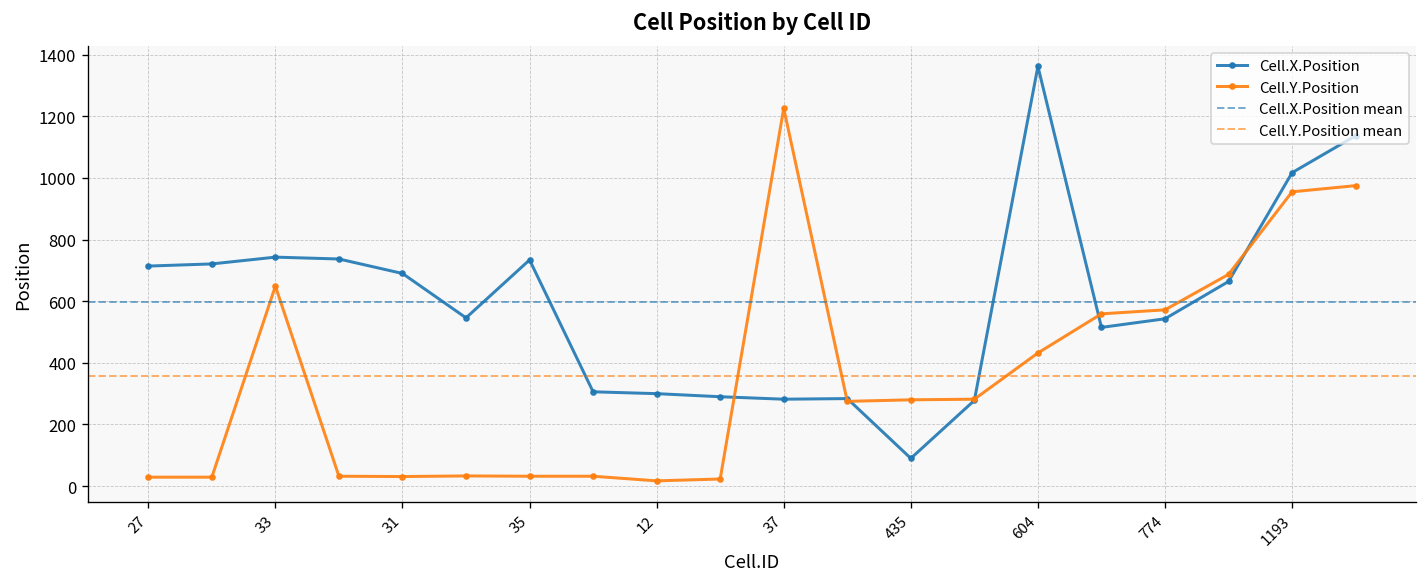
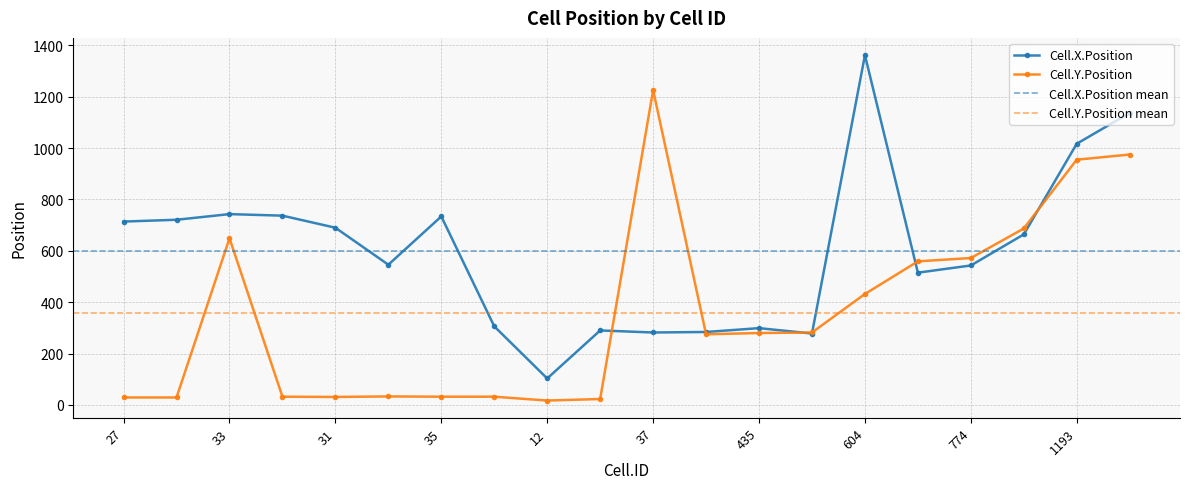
Cell.X.Position, 12: 300 -> 100
Cell.X.Position, 435: 90 -> 300
